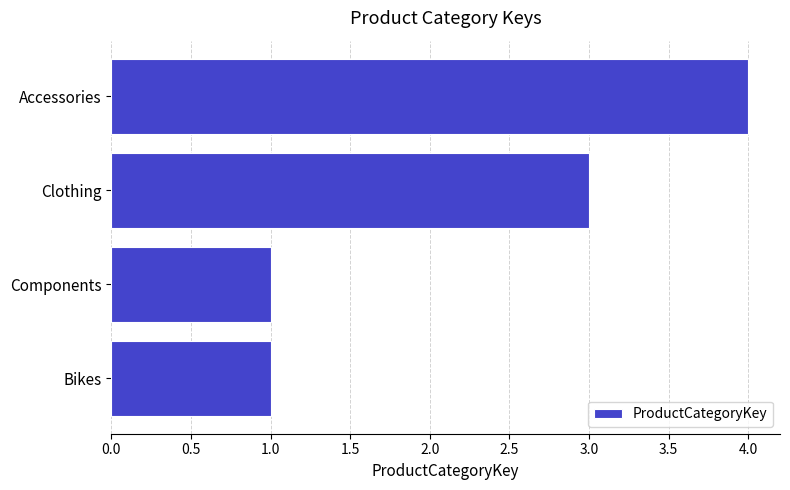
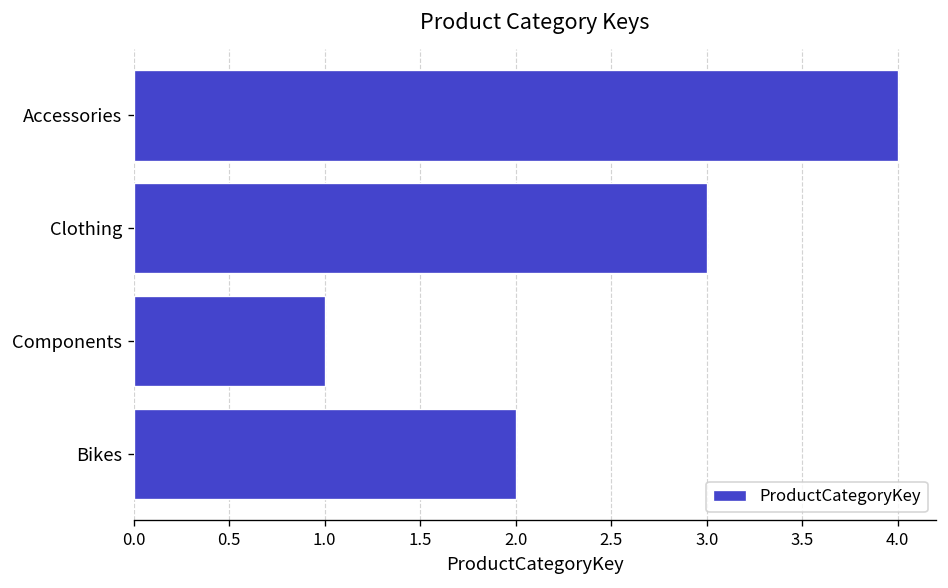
Bikes: 1 -> 2
